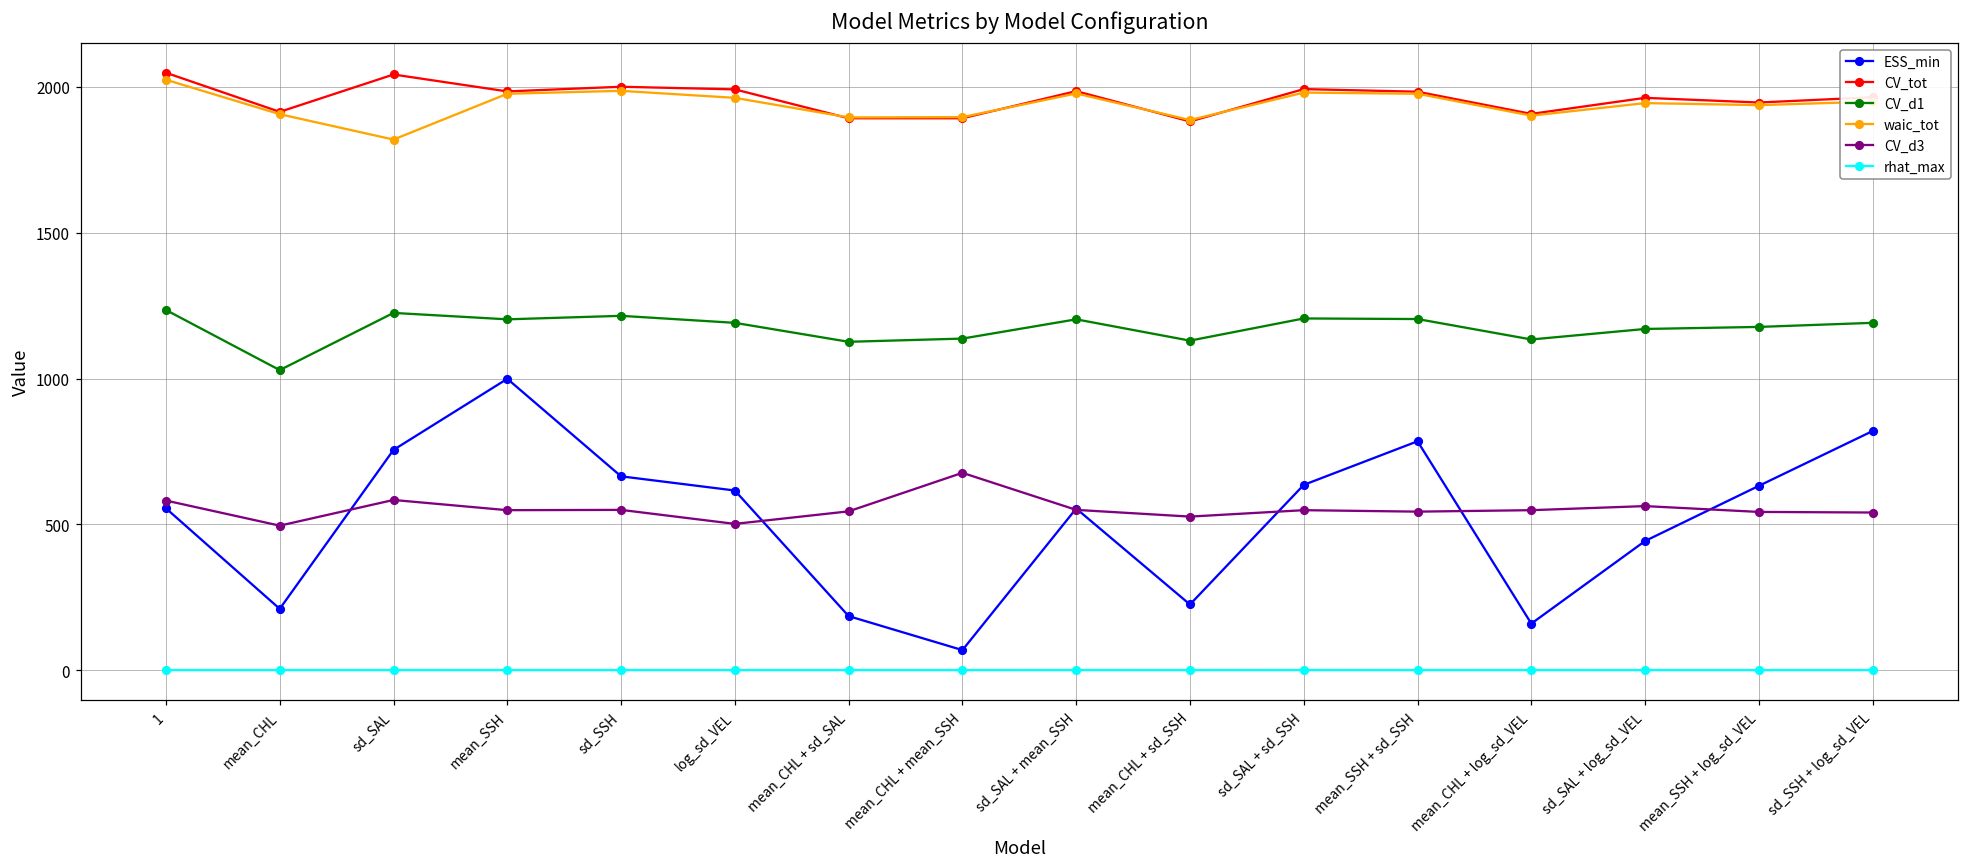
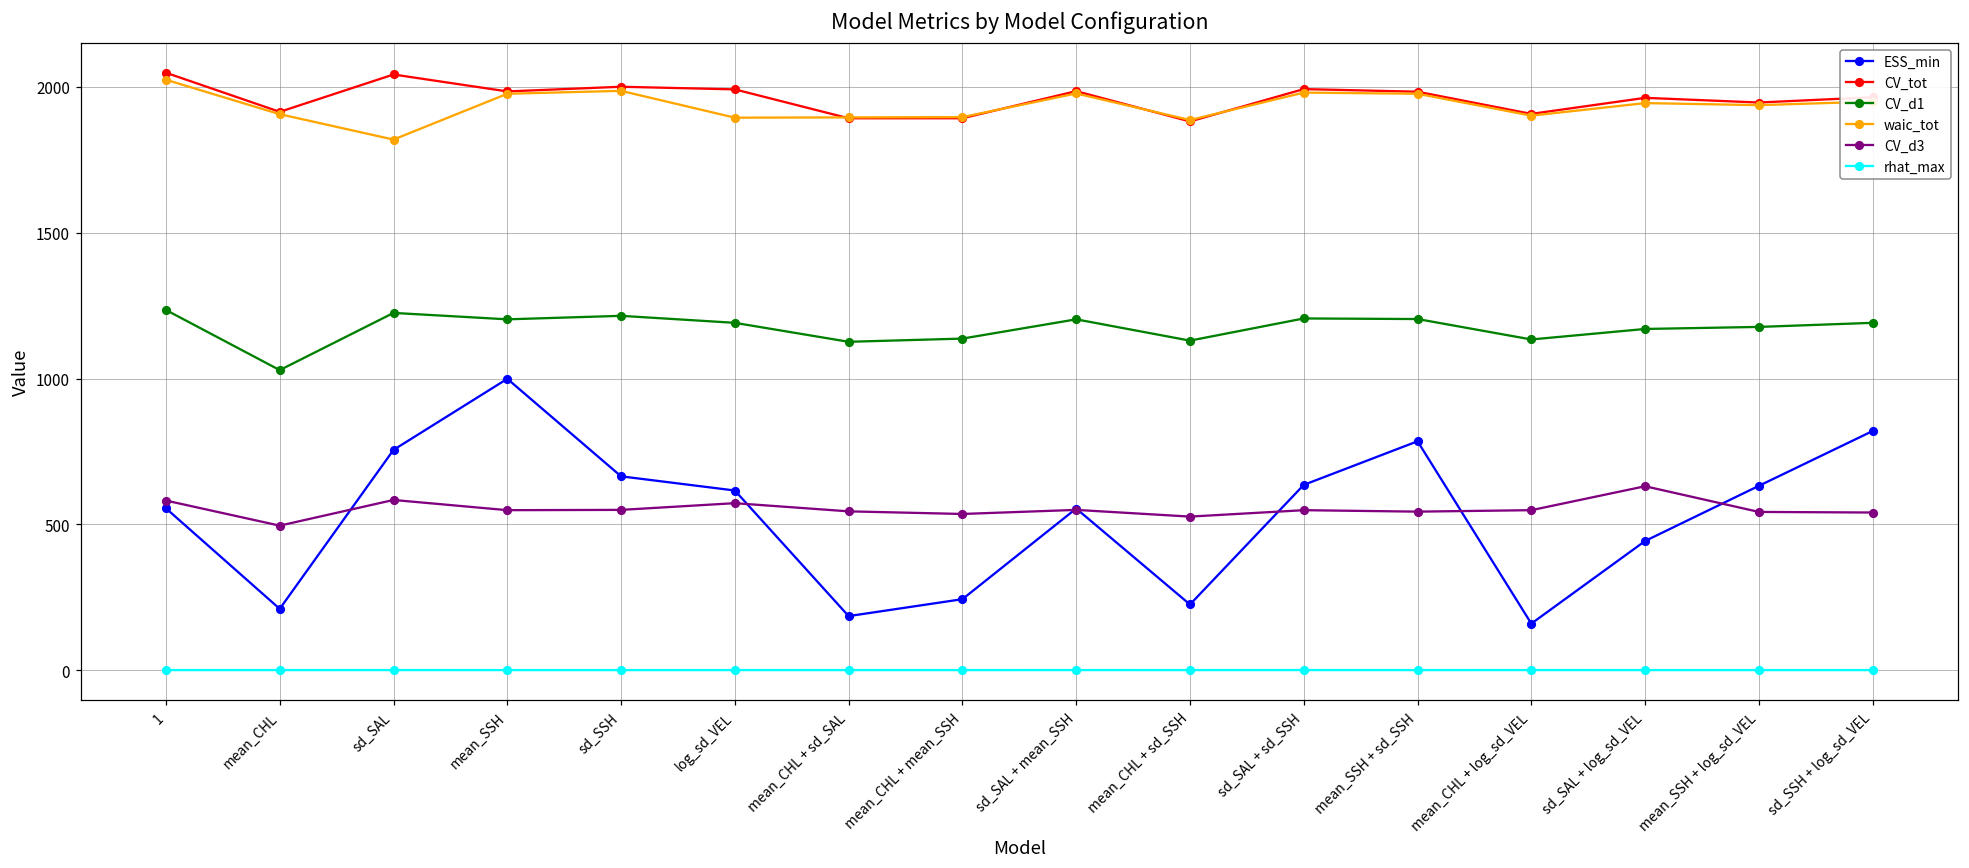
waic_tot, log_sd_VEL: 1960 -> 1890
CV_d3, log_sd_VEL: 500 -> 570
ESS_min, mean_CHL + mean_SSH: 70 -> 240
CV_d3, mean_CHL + mean_SSH: 680 -> 540
CV_d3, sd_SAL + log_sd_VEL: 560 -> 630
